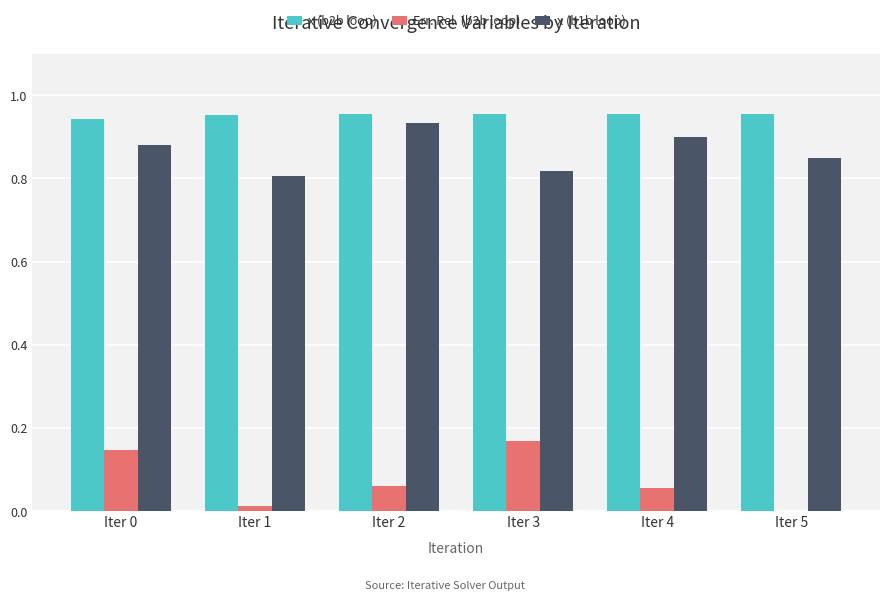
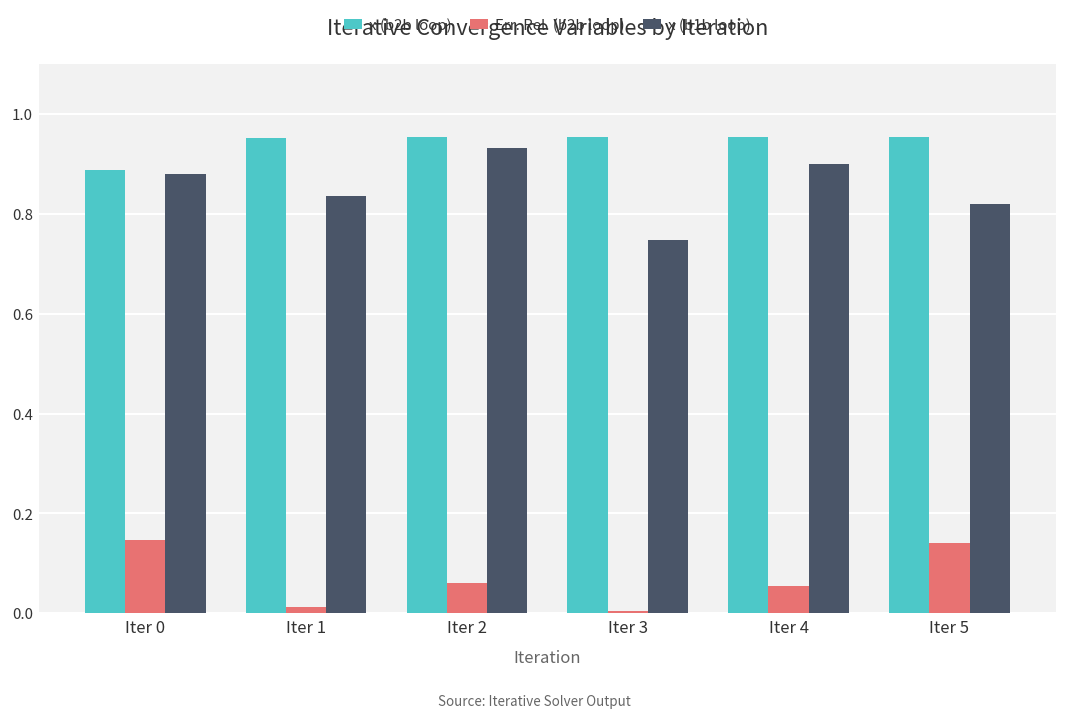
x (b2b loop), Iter 0: 0.94 -> 0.89
x (b1b loop), Iter 1: 0.81 -> 0.84
Err. Rel. (b2b loop), Iter 3: 0.17 -> 0.00
x (b1b loop), Iter 3: 0.82 -> 0.75
Err. Rel. (b2b loop), Iter 5: 0.00 -> 0.14
x (b1b loop), Iter 5: 0.85 -> 0.82
